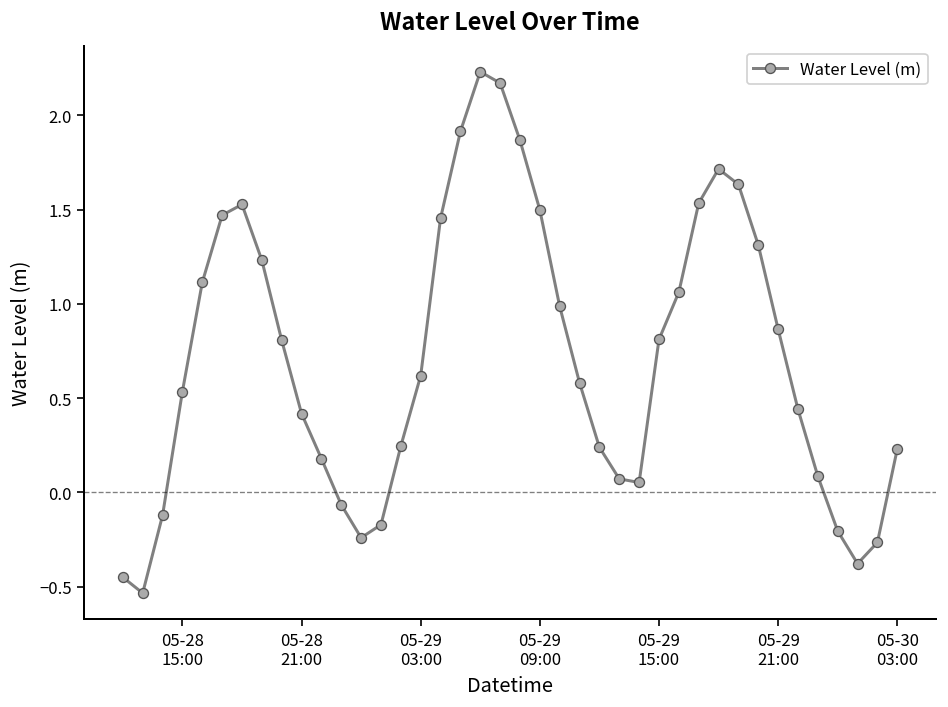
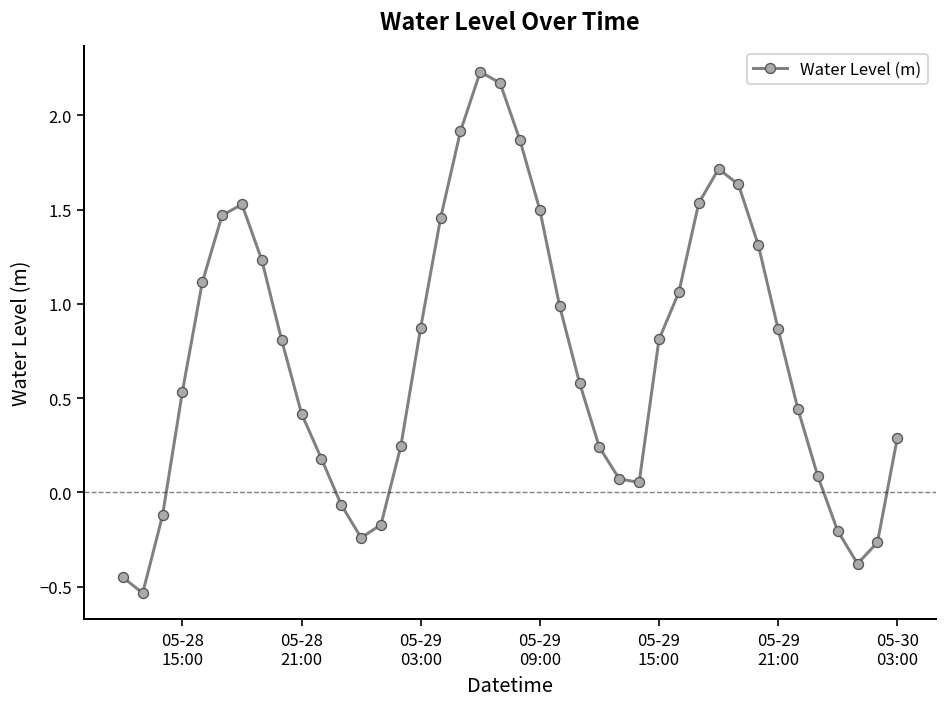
05-29 03:00: 0.62 -> 0.87
05-30 03:00: 0.23 -> 0.29
